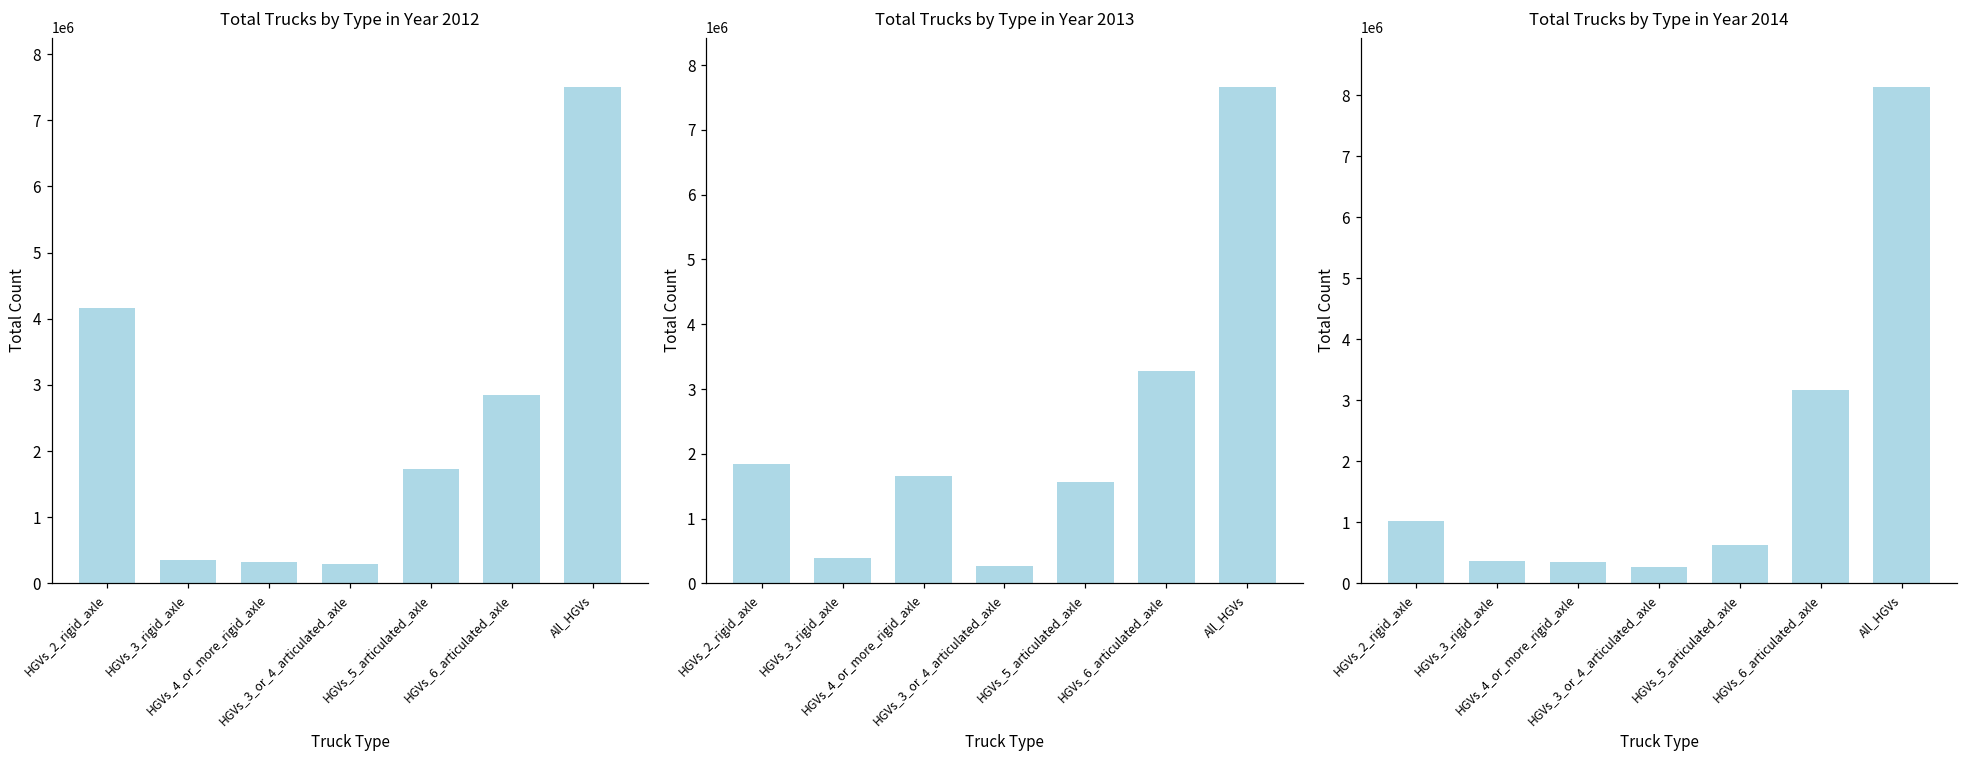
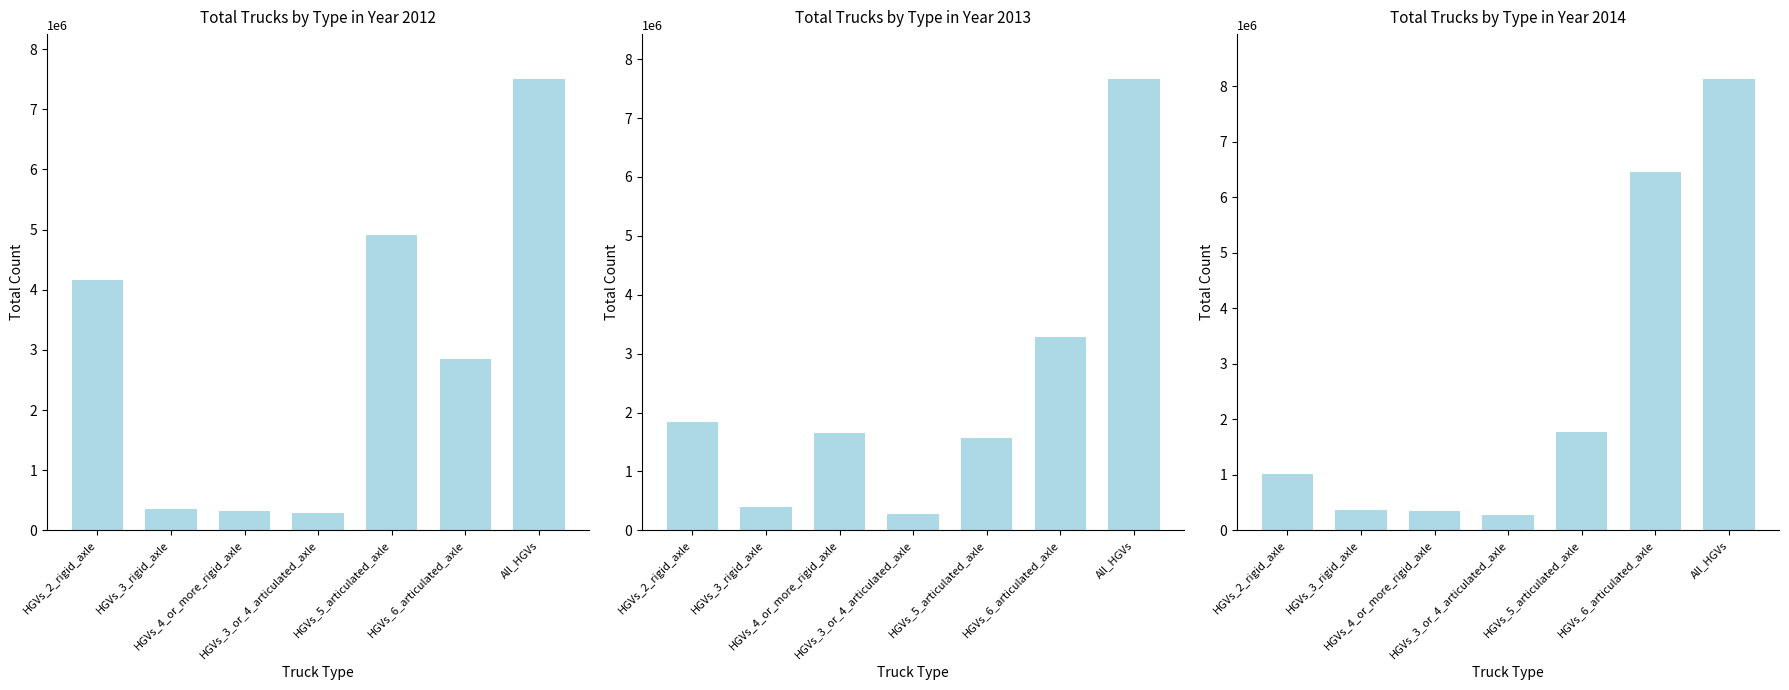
Total Trucks by Type in Year 2012, HGVs_5_articulated_axle: 1700000 -> 4900000
Total Trucks by Type in Year 2014, HGVs_5_articulated_axle: 600000 -> 1800000
Total Trucks by Type in Year 2014, HGVs_6_articulated_axle: 3200000 -> 6500000
